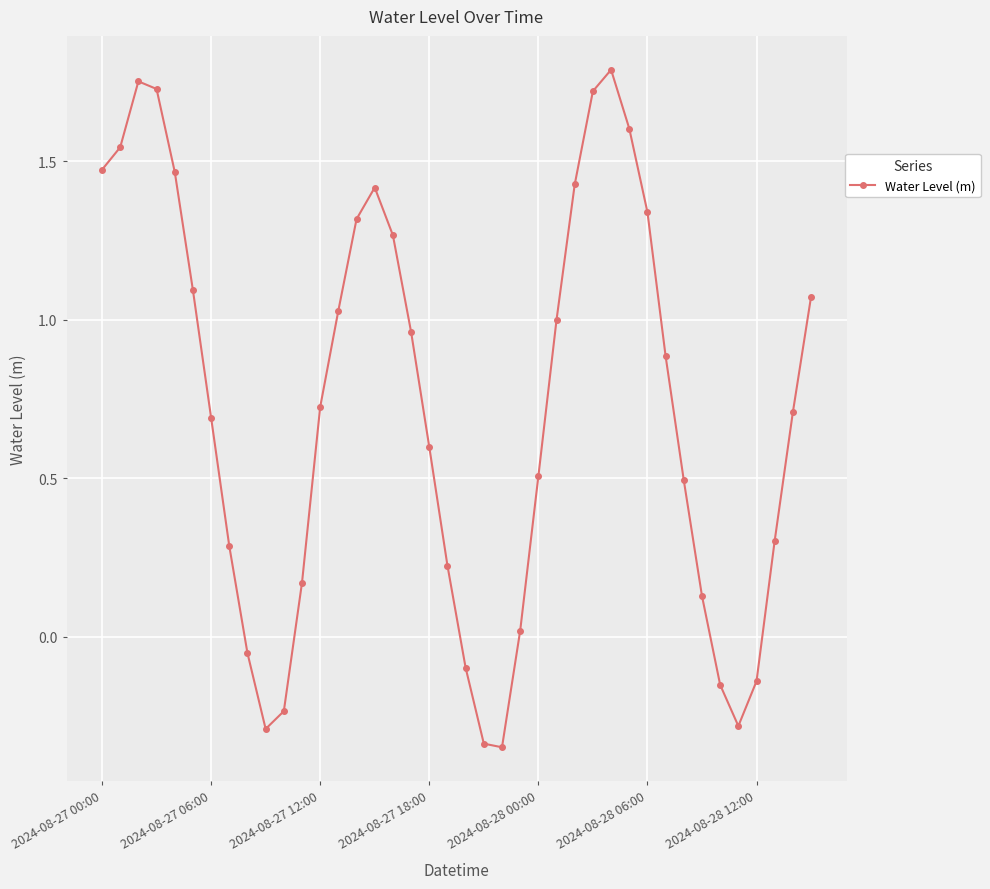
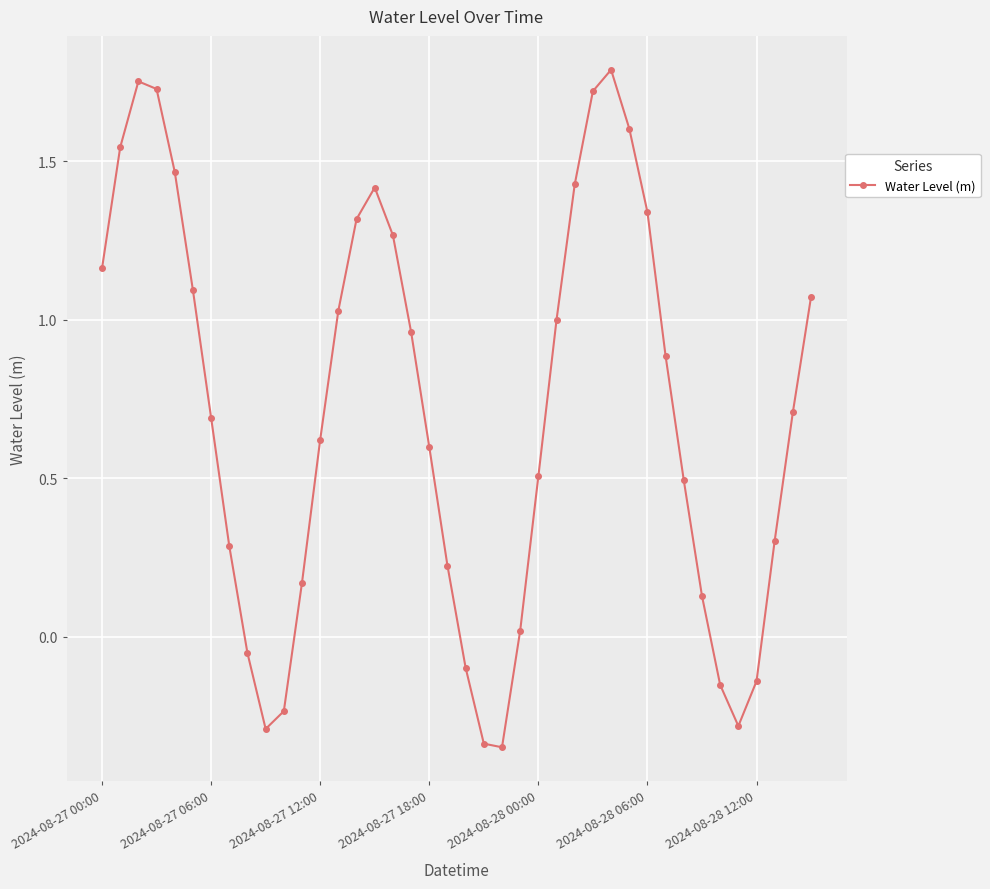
2024-08-27 00:00: 1.47 -> 1.16
2024-08-27 12:00: 0.72 -> 0.62
